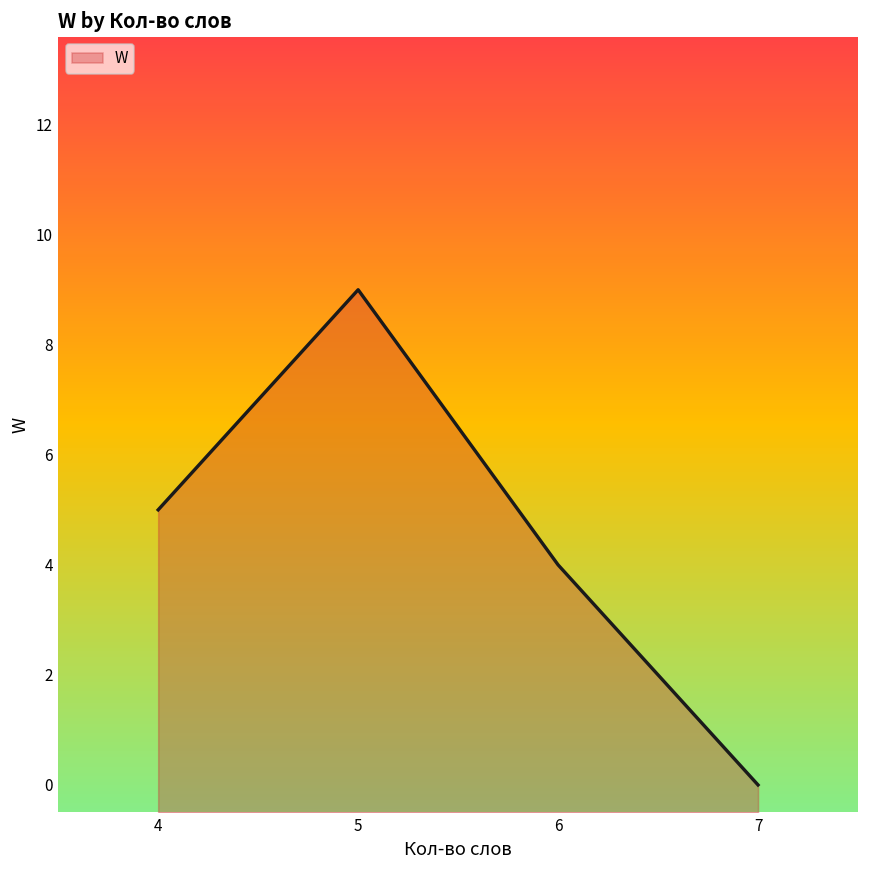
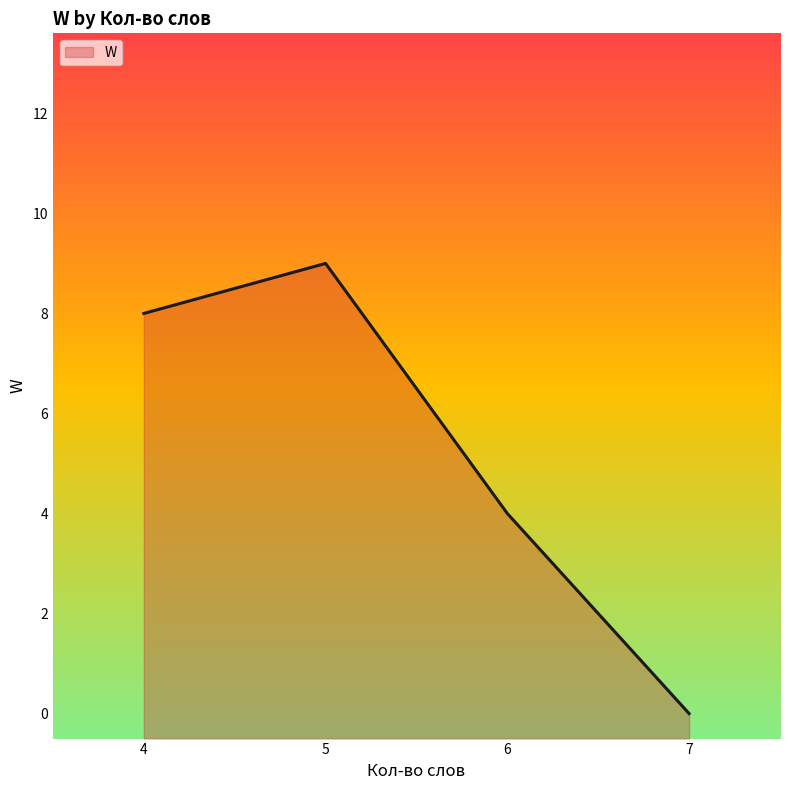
4: 5 -> 8
